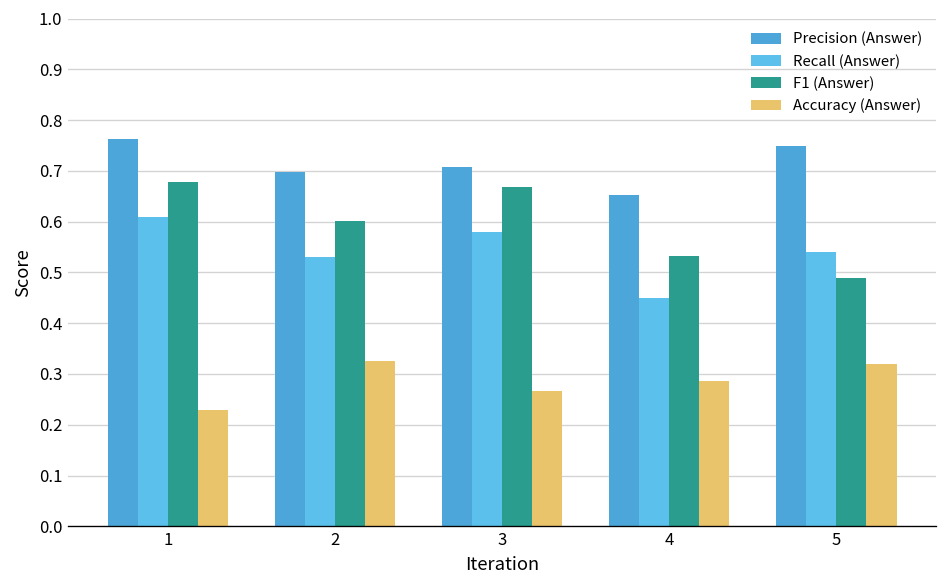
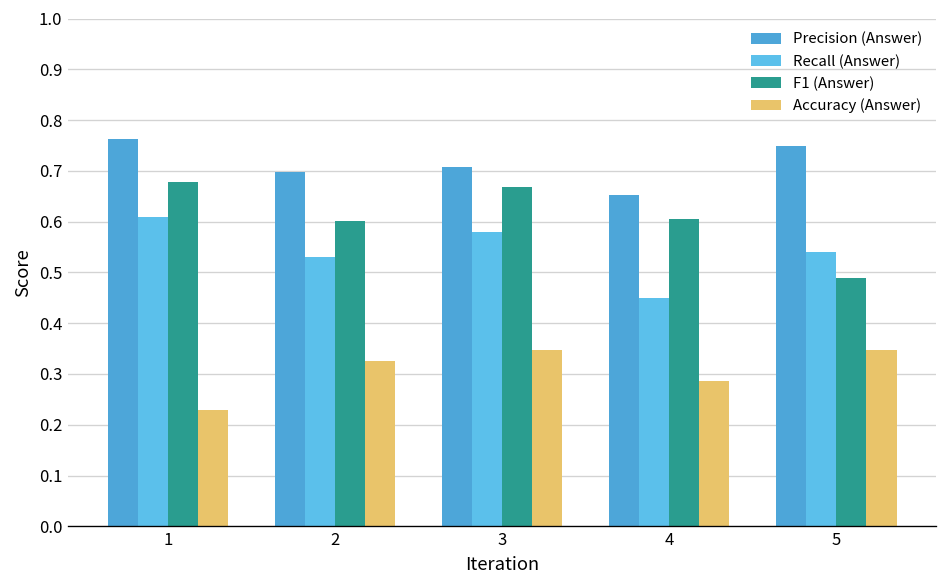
Accuracy (Answer), 3: 0.27 -> 0.35
F1 (Answer), 4: 0.53 -> 0.60
Accuracy (Answer), 5: 0.32 -> 0.35
